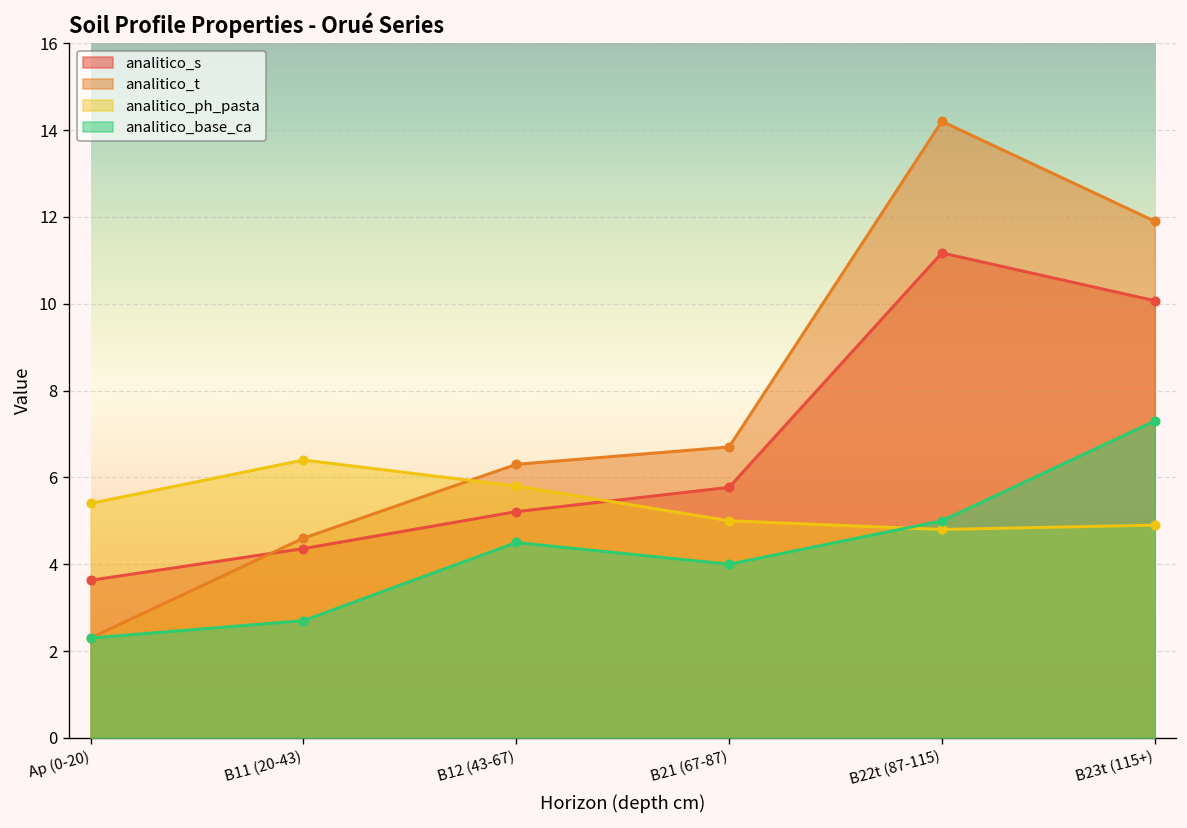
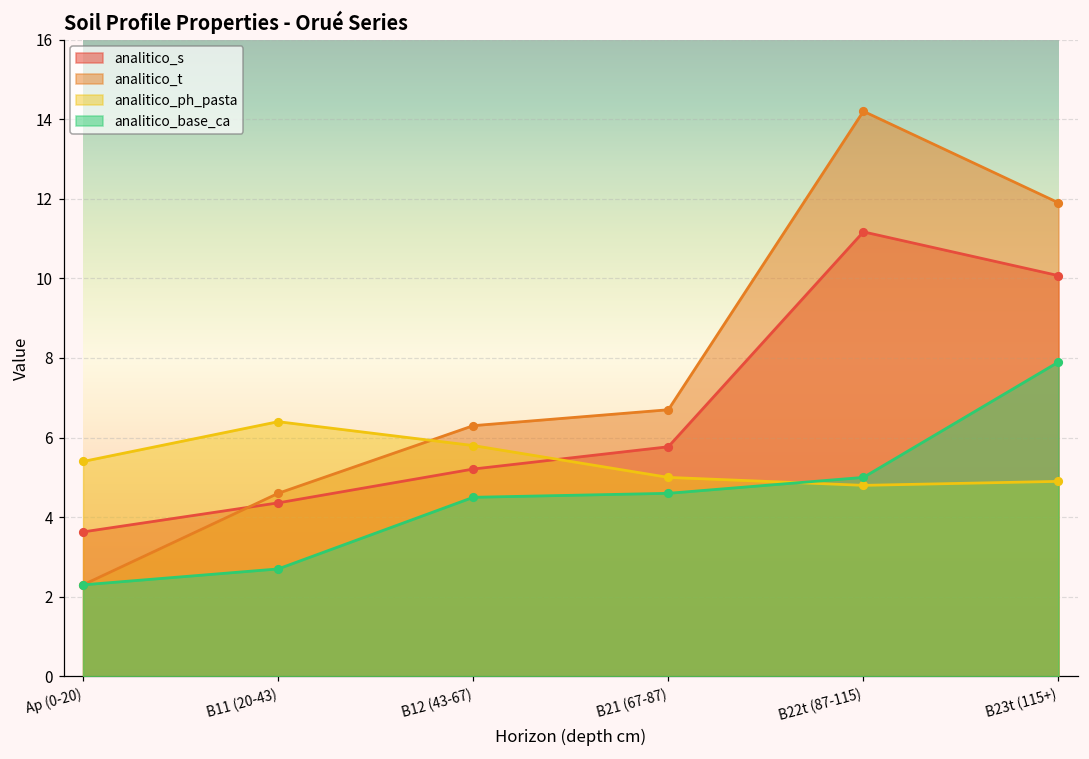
analitico_base_ca, B21 (67-87): 4.0 -> 4.6
analitico_base_ca, B23t (115+): 7.3 -> 7.9
